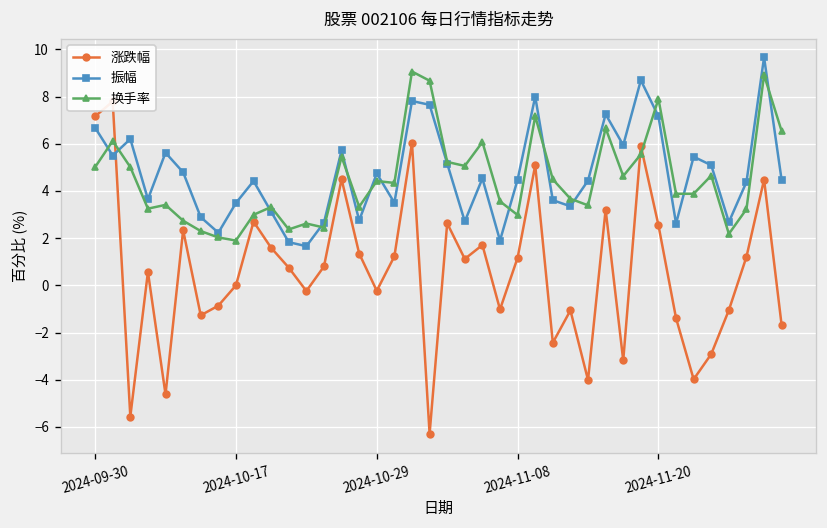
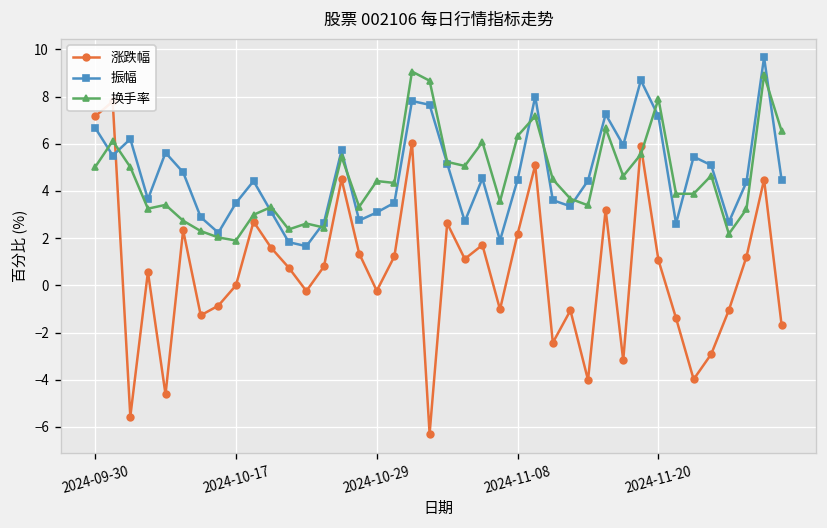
振幅, 2024-10-29: 4.7 -> 3.1
涨跌幅, 2024-11-08: 1.2 -> 2.2
换手率, 2024-11-08: 3.0 -> 6.3
涨跌幅, 2024-11-20: 2.6 -> 1.1
